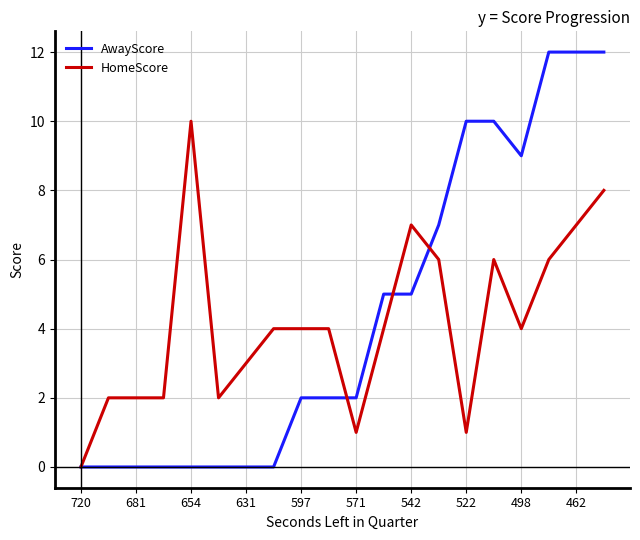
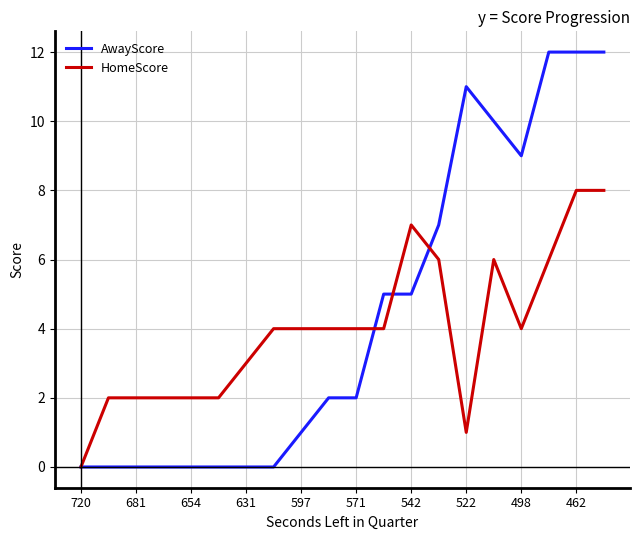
HomeScore, 654: 10 -> 2
AwayScore, 597: 2 -> 1
HomeScore, 571: 1 -> 4
AwayScore, 522: 10 -> 11
HomeScore, 462: 7 -> 8
